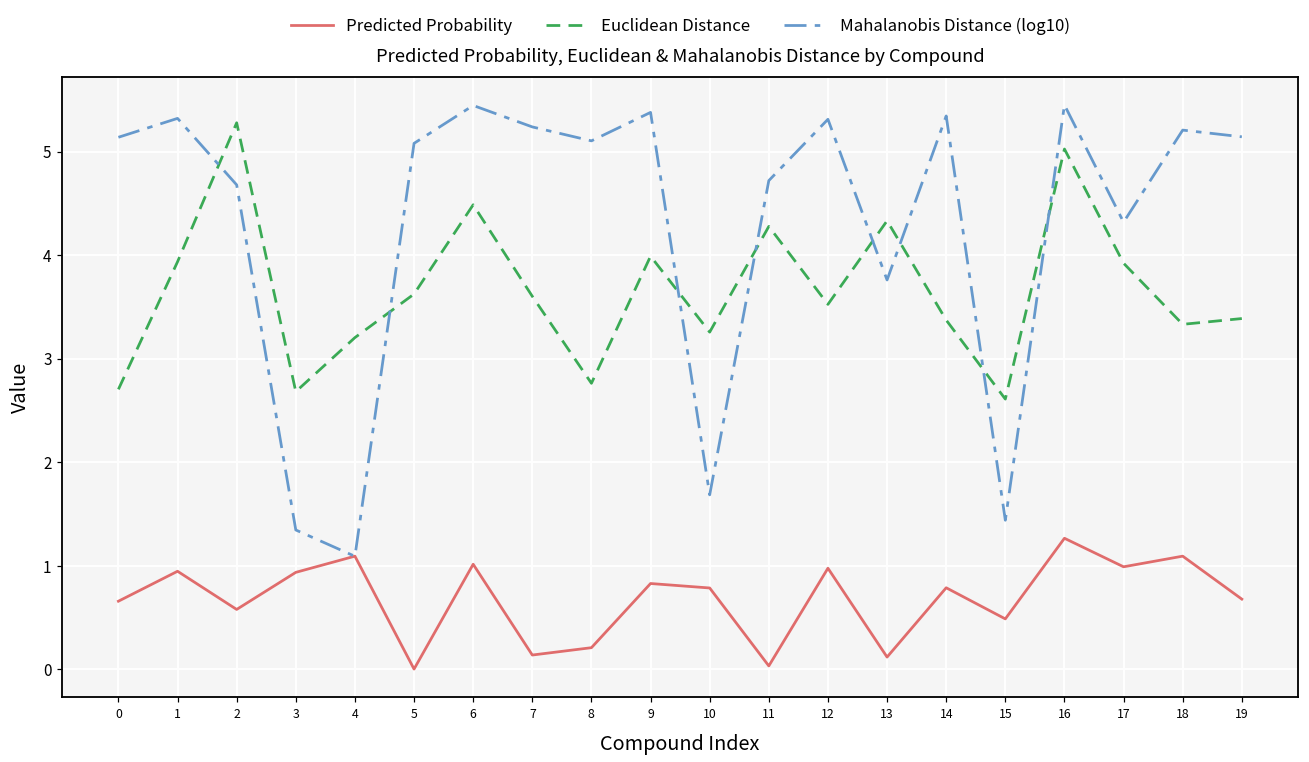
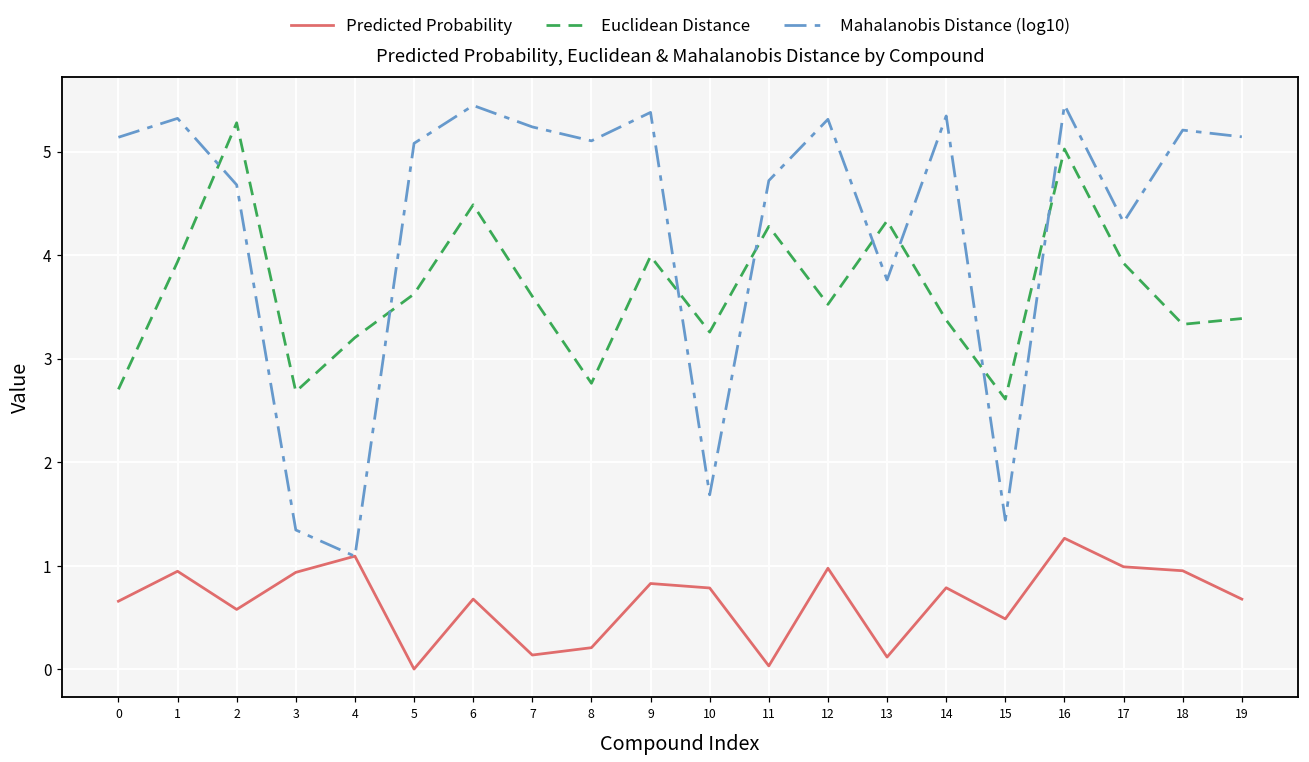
Predicted Probability, 6: 1.0 -> 0.7
Predicted Probability, 18: 1.1 -> 1.0
